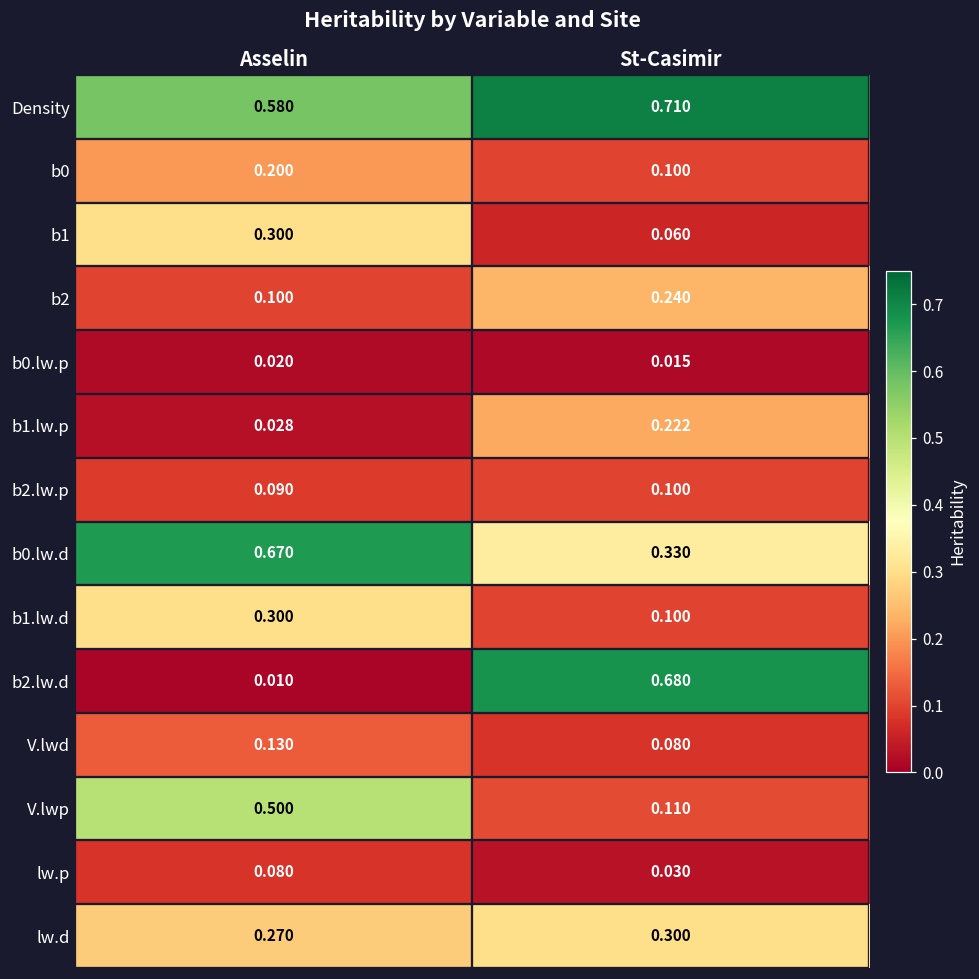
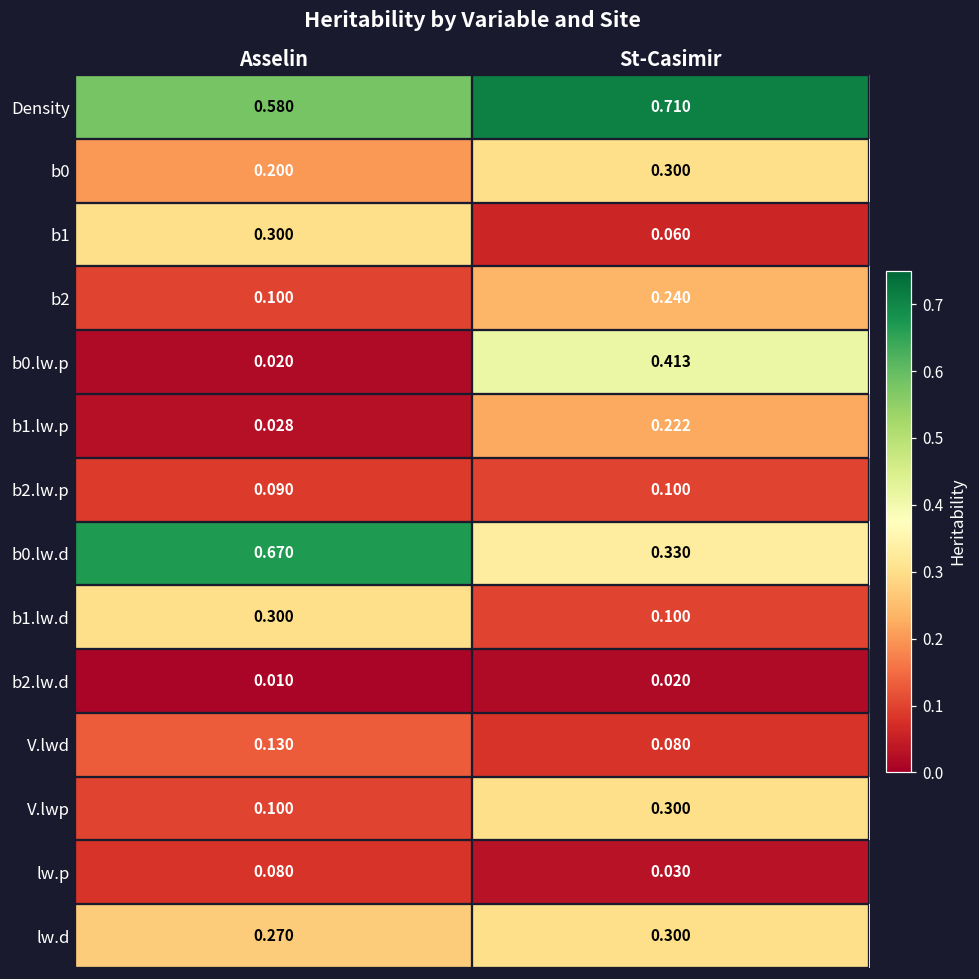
b0, St-Casimir: 0.100 -> 0.300
b0.lw.p, St-Casimir: 0.015 -> 0.413
b2.lw.d, St-Casimir: 0.680 -> 0.020
V.lwp, Asselin: 0.500 -> 0.100
V.lwp, St-Casimir: 0.110 -> 0.300
